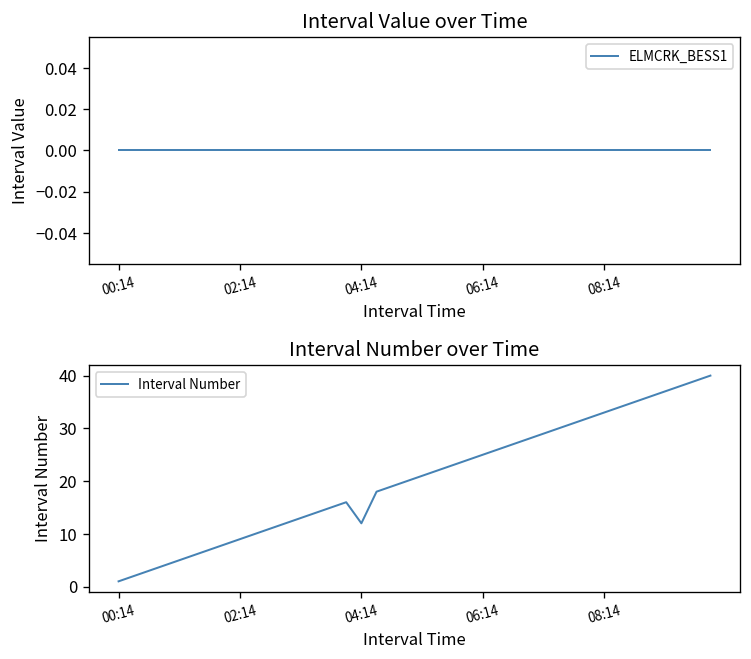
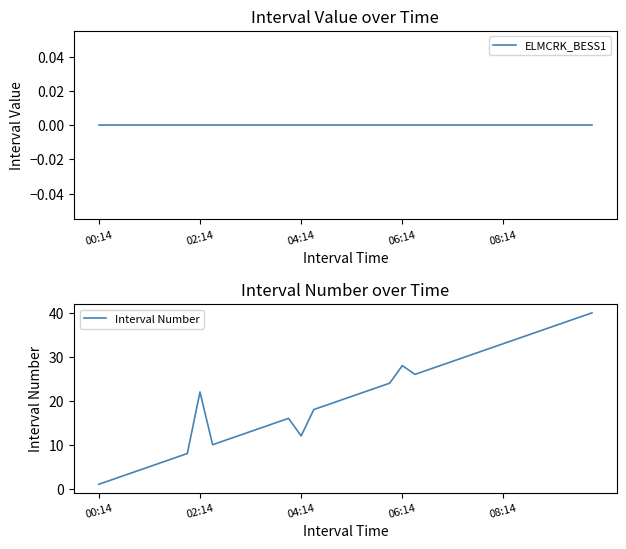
Interval Number over Time, 02:14: 9 -> 22
Interval Number over Time, 06:14: 25 -> 28
